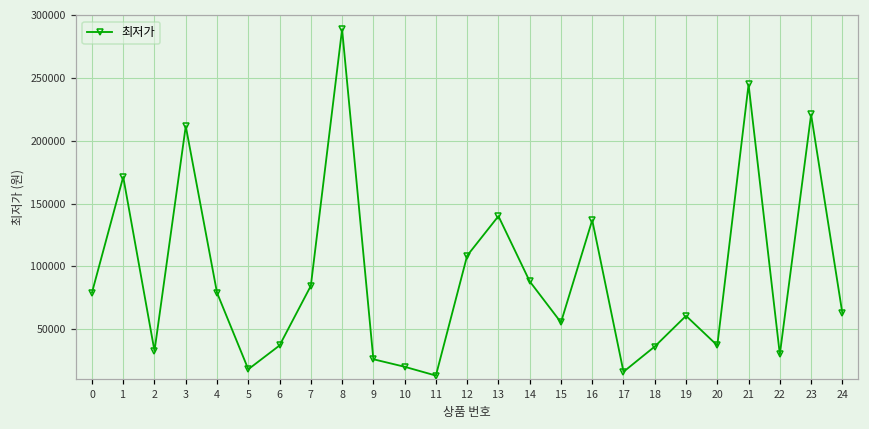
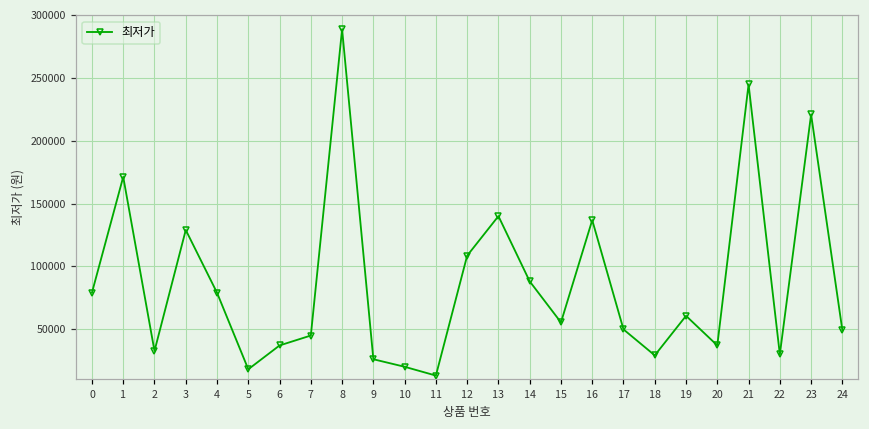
3: 212000 -> 129000
7: 84000 -> 45000
17: 16000 -> 50000
18: 36000 -> 29000
24: 63000 -> 49000
